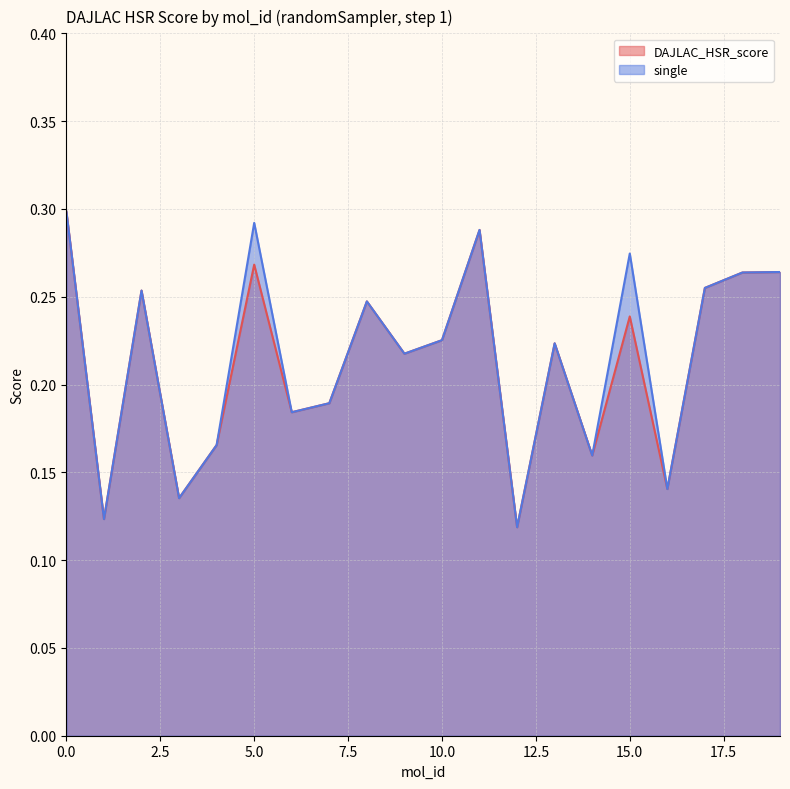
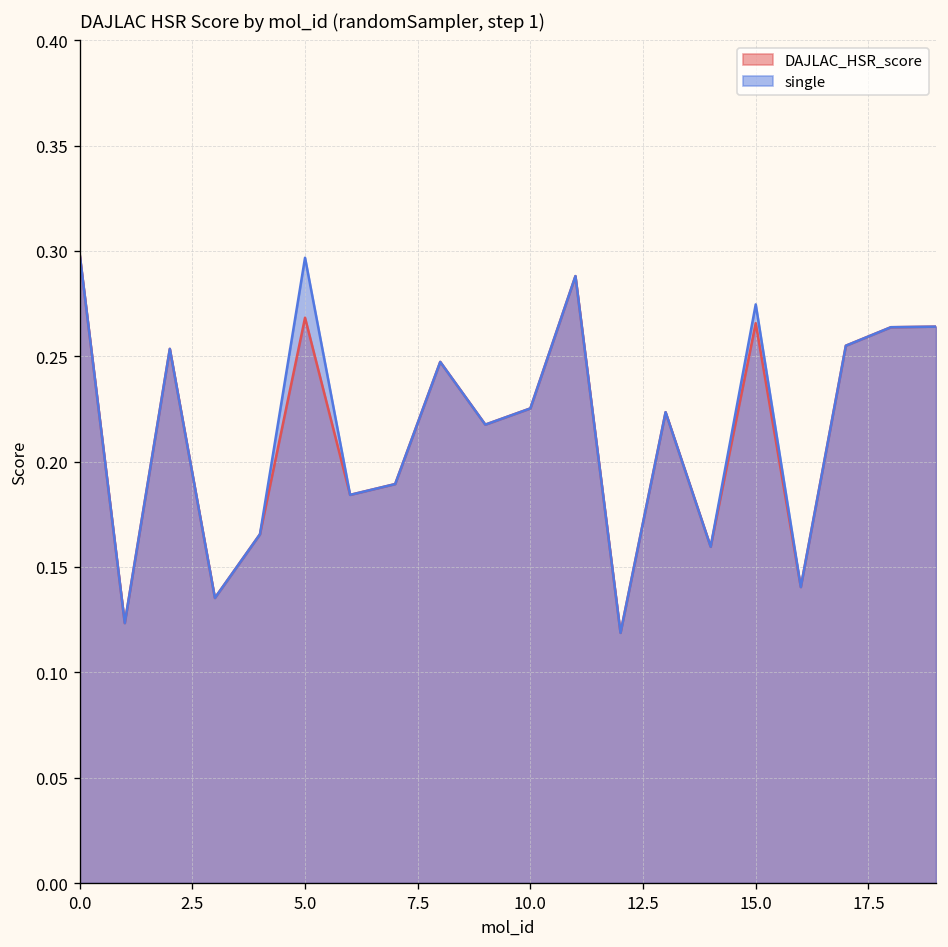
single, 5.0: 0.292 -> 0.297
DAJLAC_HSR_score, 15.0: 0.239 -> 0.266
